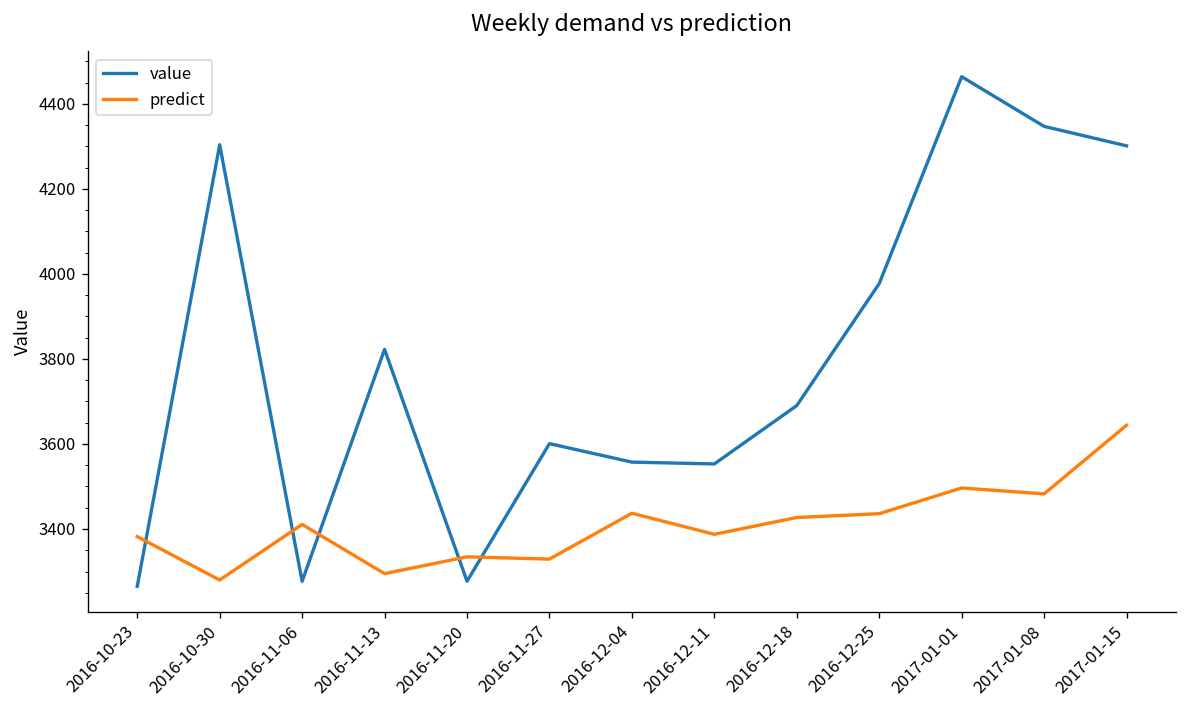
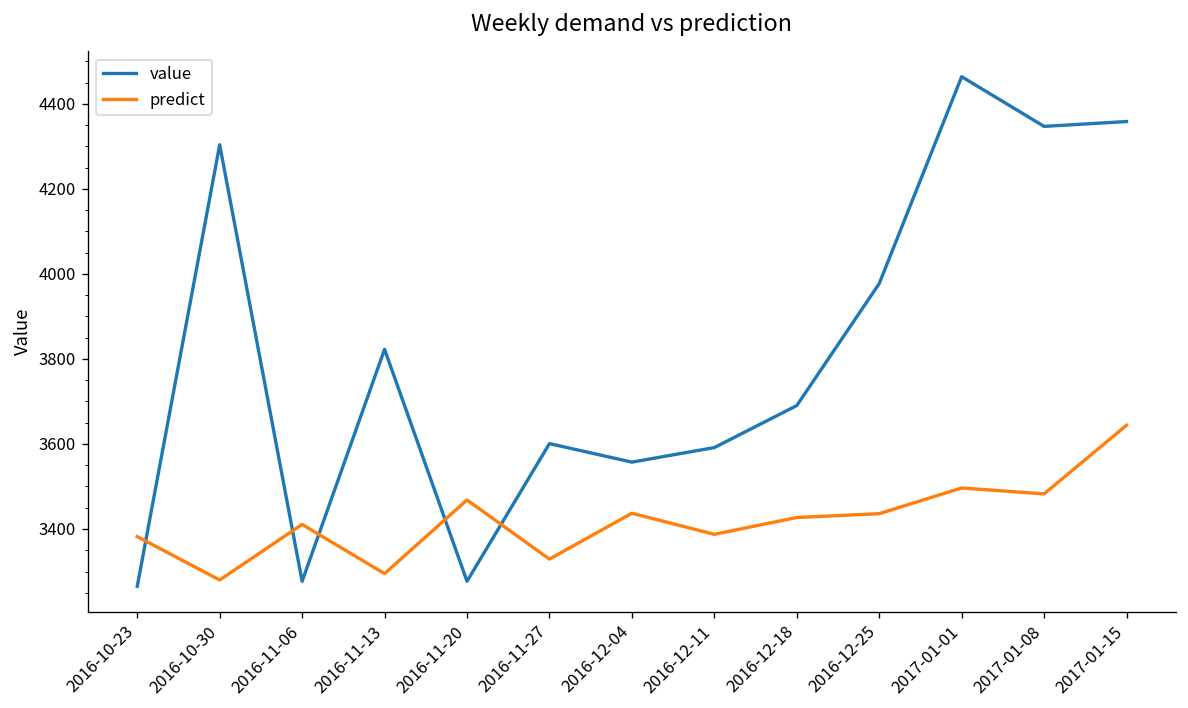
predict, 2016-11-20: 3330 -> 3470
value, 2016-12-11: 3550 -> 3590
value, 2017-01-15: 4300 -> 4360
